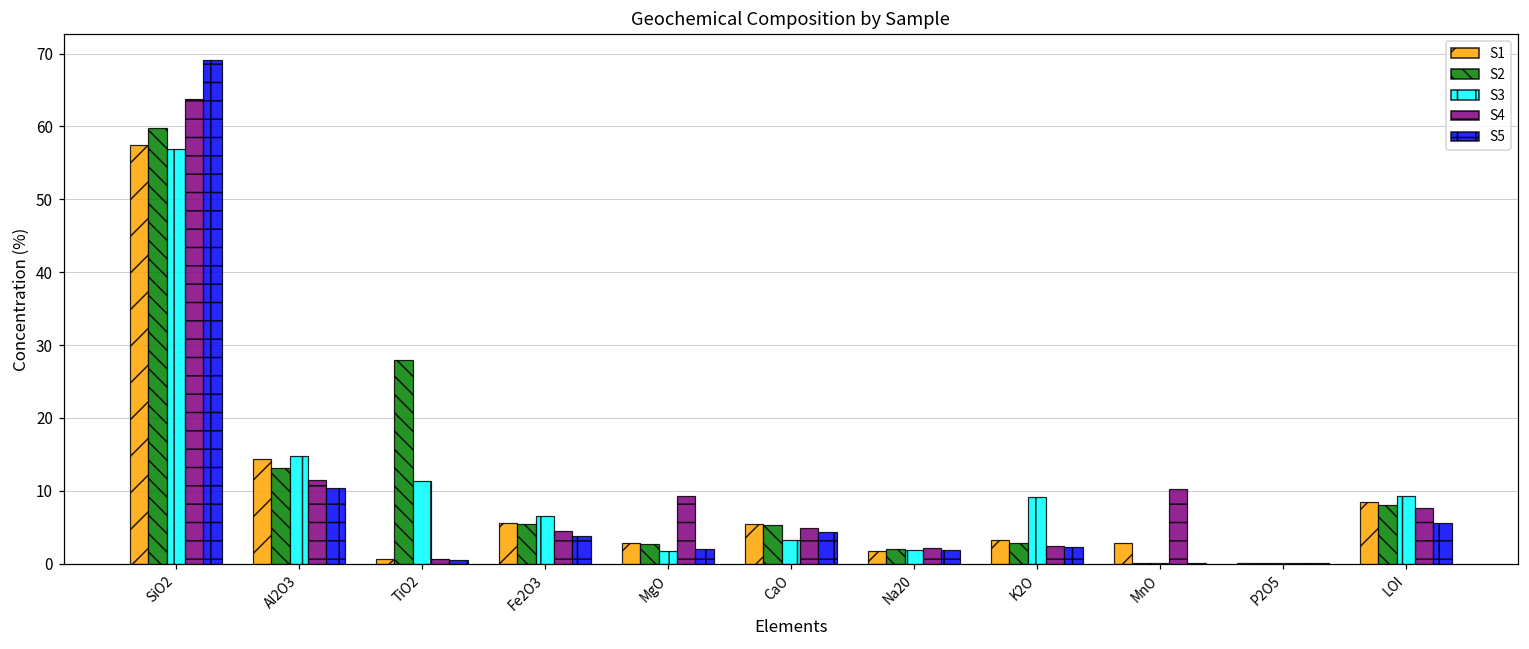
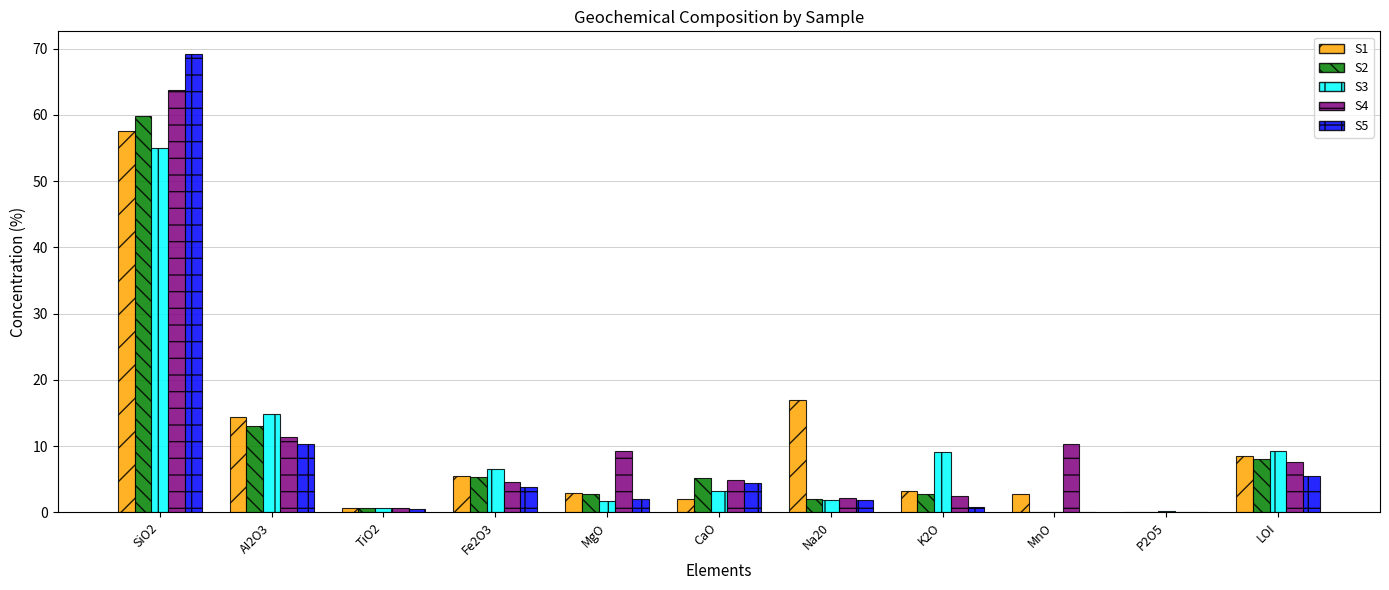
S3, SiO2: 57 -> 55
S2, TiO2: 28 -> 1
S3, TiO2: 11 -> 1
S1, CaO: 5 -> 2
S1, Na20: 2 -> 17
S5, K2O: 2 -> 1
